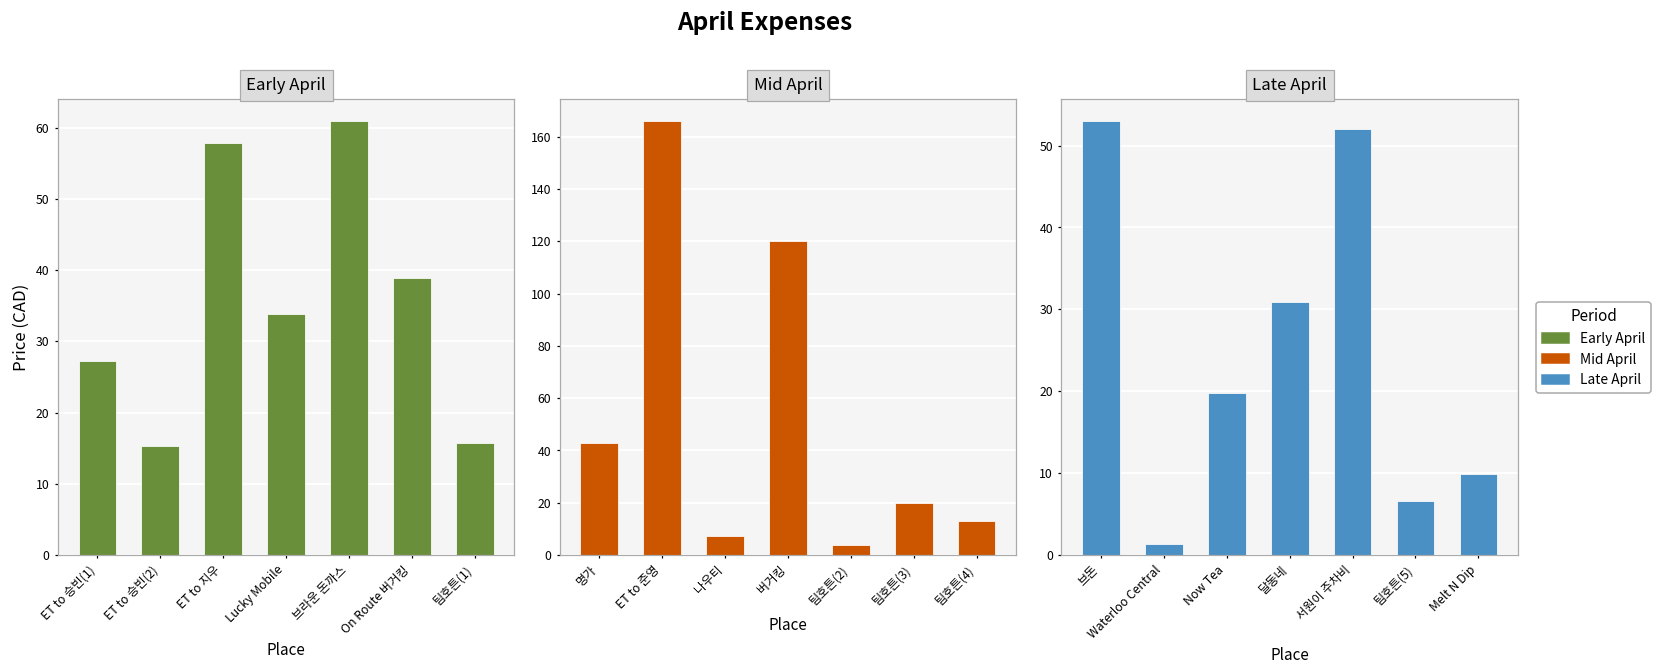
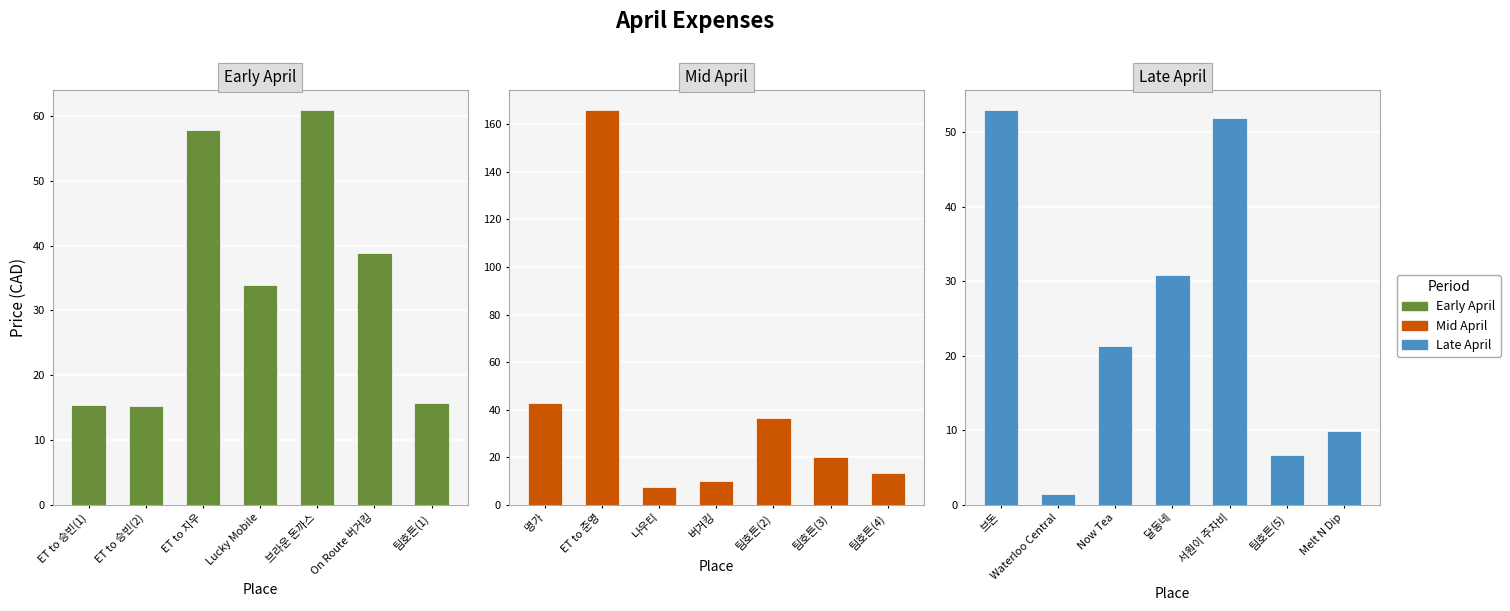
Early April, ET to 승빈(1): 27 -> 15
Mid April, 버거킹: 120 -> 10
Mid April, 팀호튼(2): 4 -> 37
Late April, Now Tea: 20 -> 21
